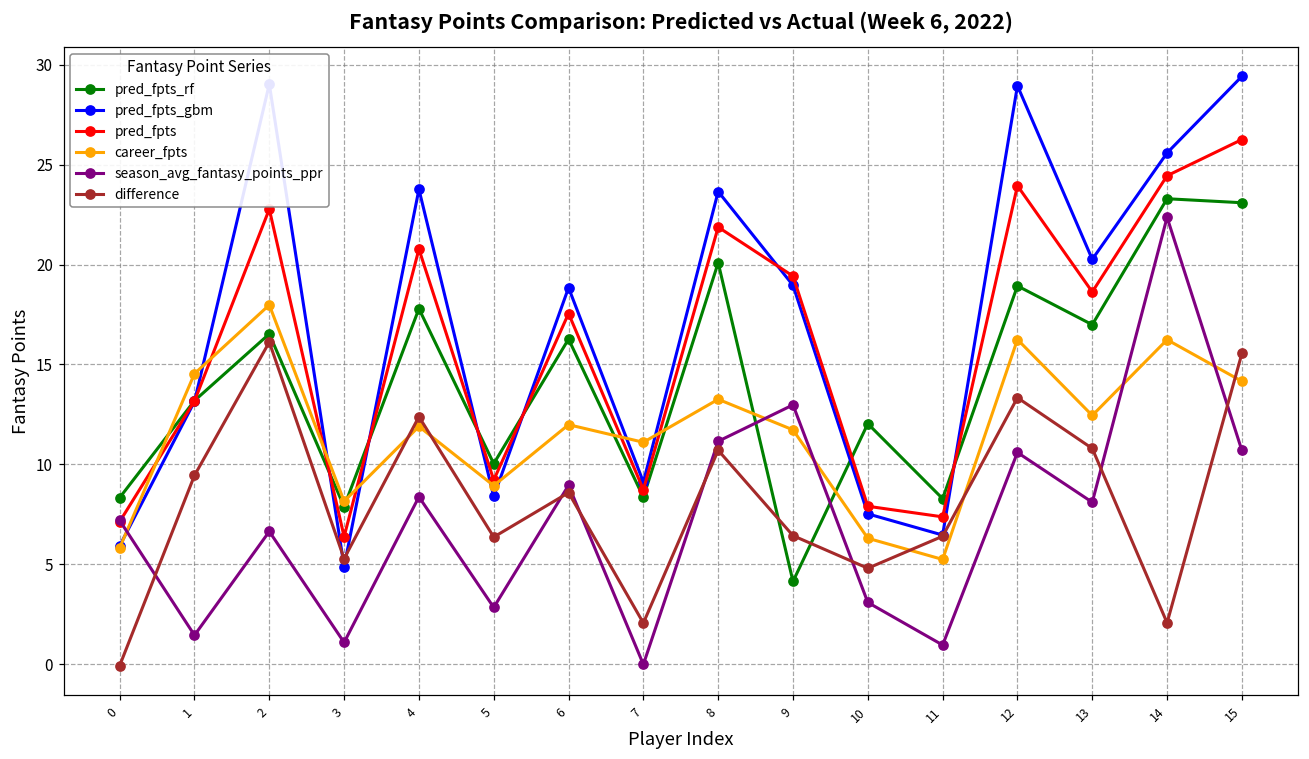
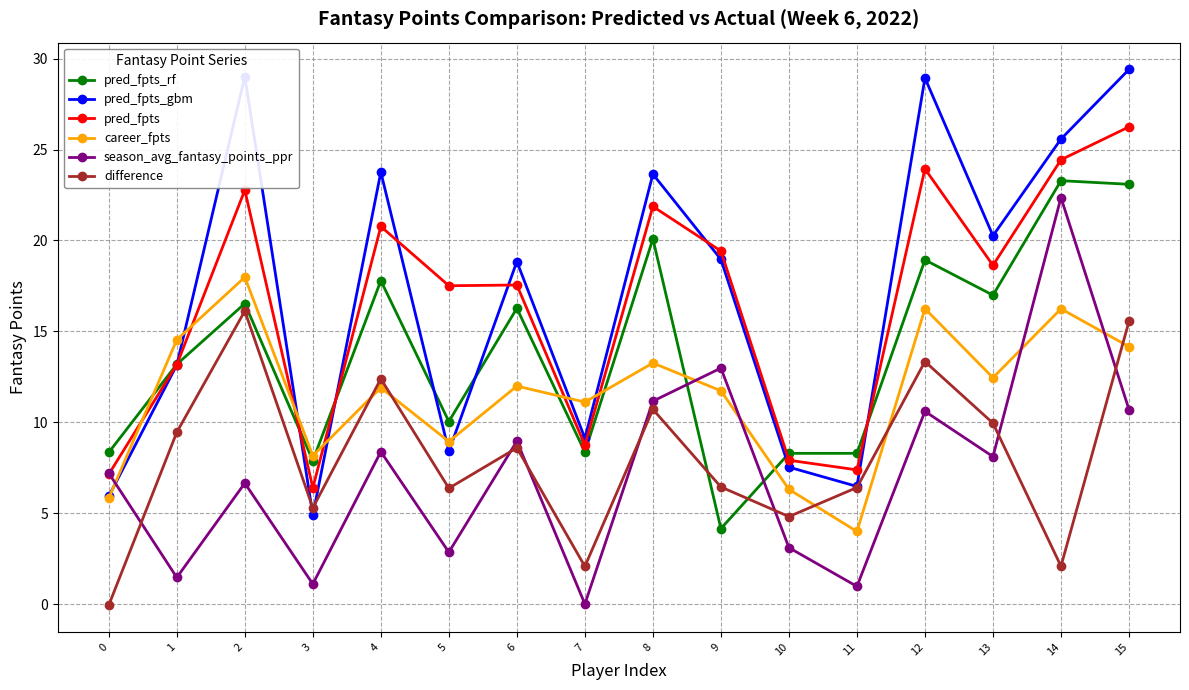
pred_fpts, 5: 9.2 -> 17.5
pred_fpts_rf, 10: 12.0 -> 8.3
career_fpts, 11: 5.3 -> 4.0
difference, 13: 10.8 -> 10.0
